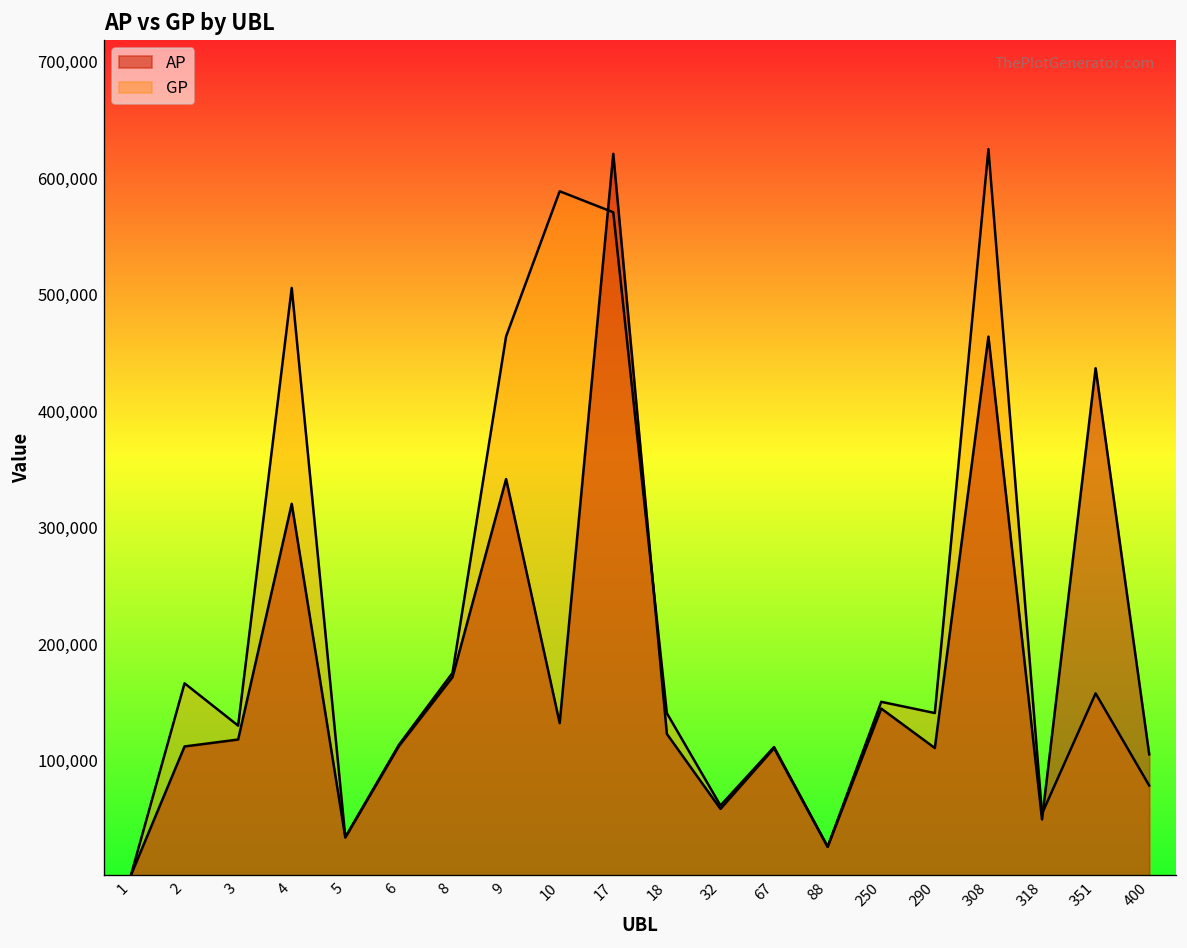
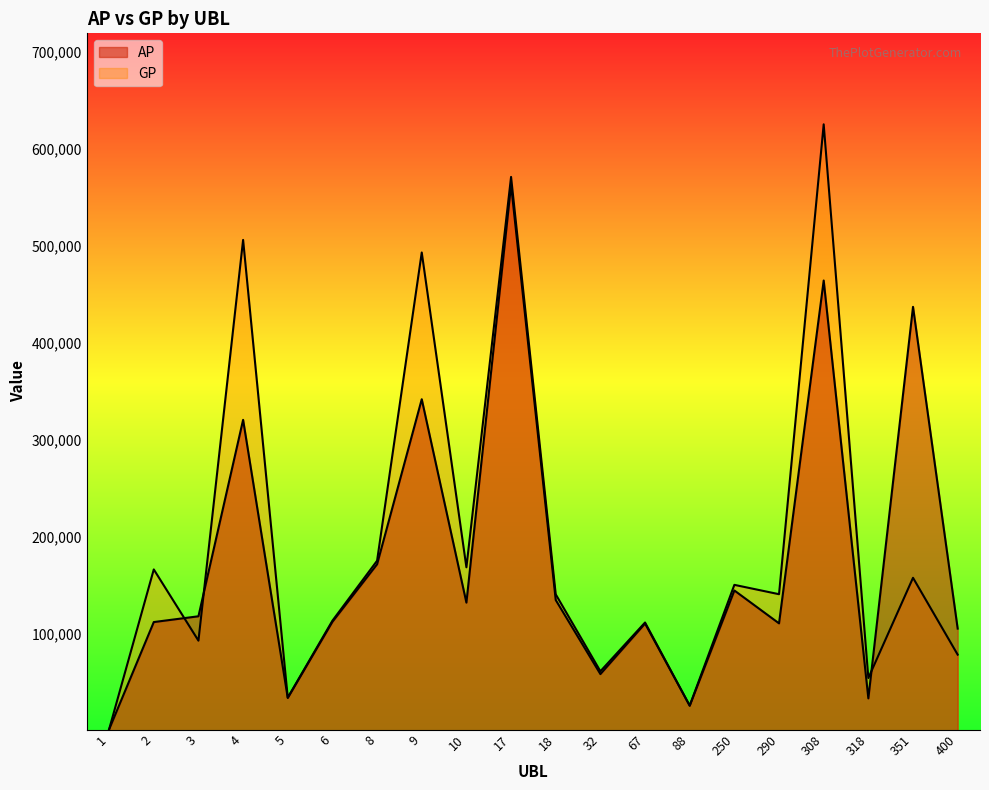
GP, 3: 130,000 -> 90,000
GP, 9: 460,000 -> 490,000
GP, 10: 590,000 -> 170,000
AP, 17: 620,000 -> 560,000
AP, 18: 120,000 -> 130,000
AP, 318: 50,000 -> 30,000
